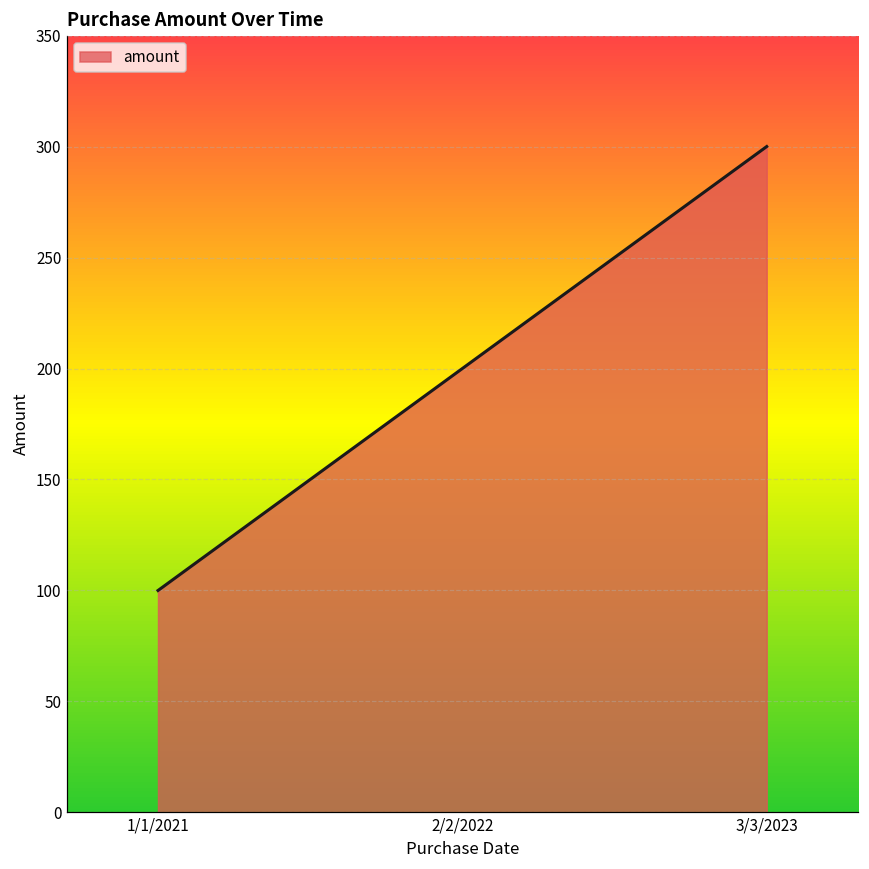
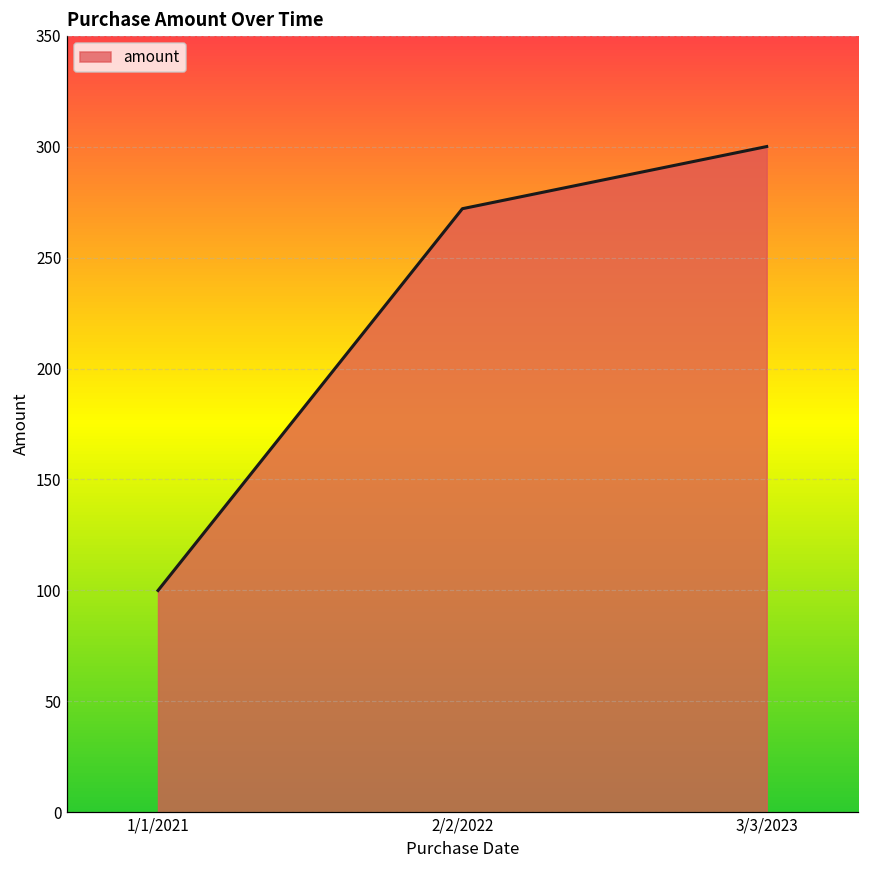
2/2/2022: 200 -> 272
